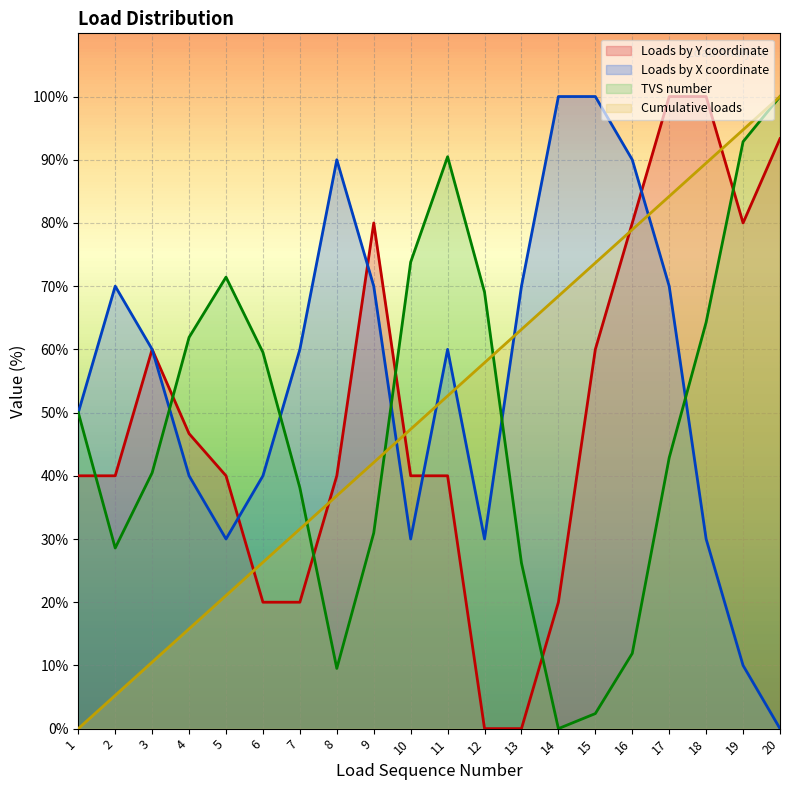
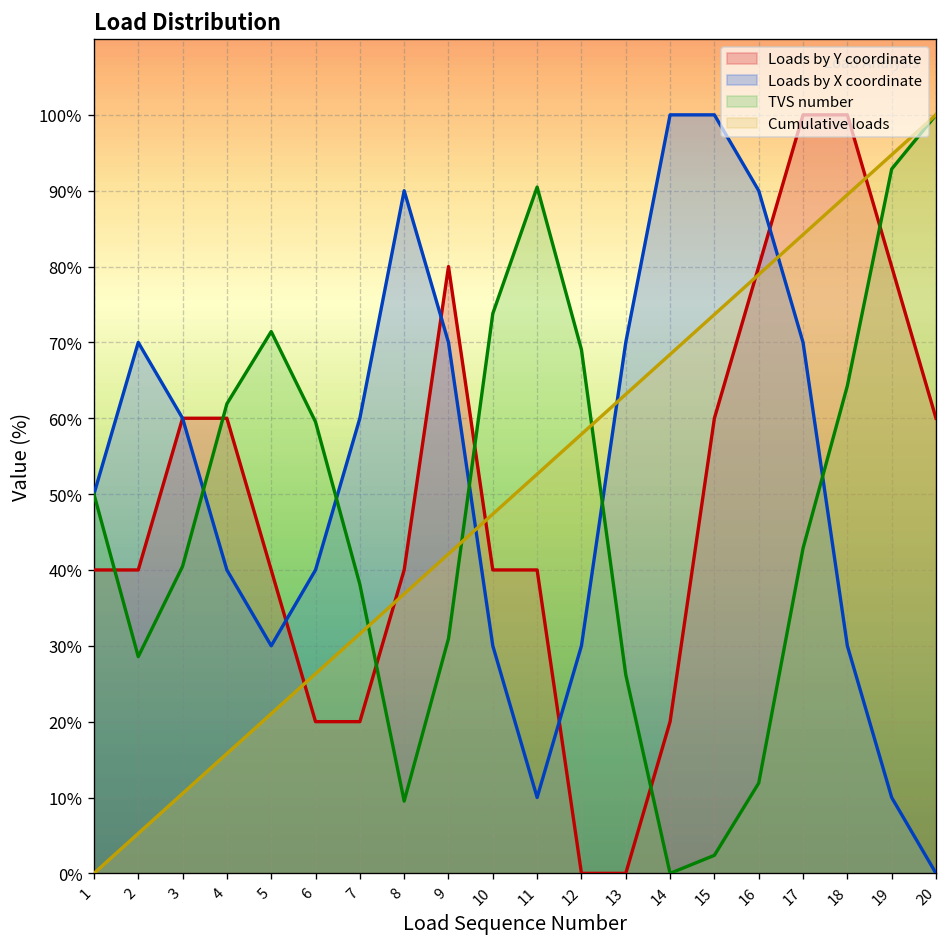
Loads by Y coordinate, 4: 47% -> 60%
Loads by X coordinate, 11: 60% -> 10%
Loads by Y coordinate, 20: 93% -> 60%
